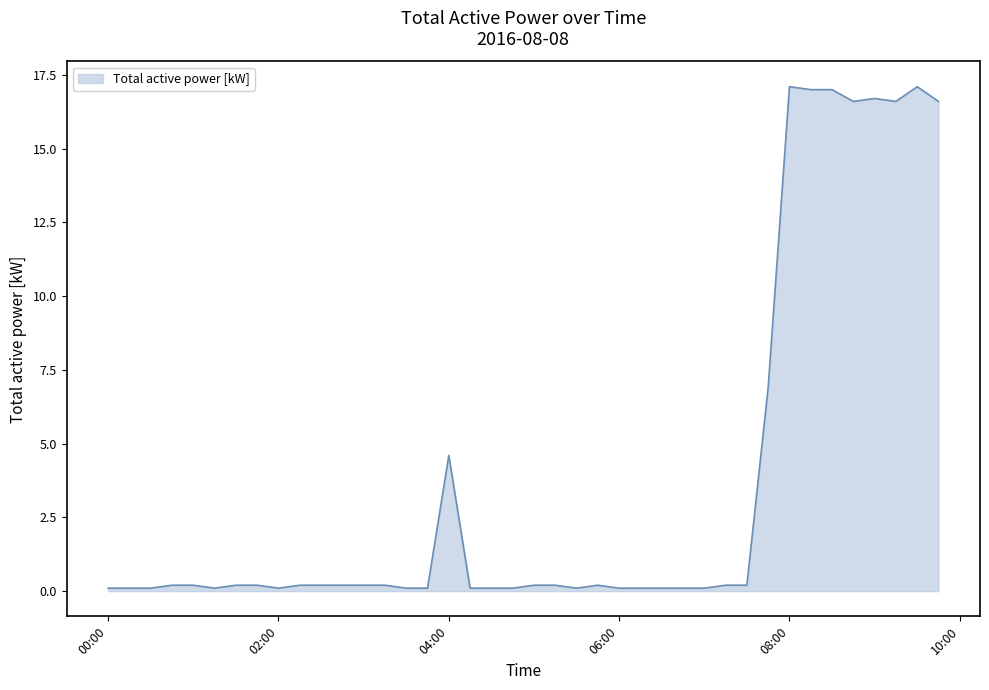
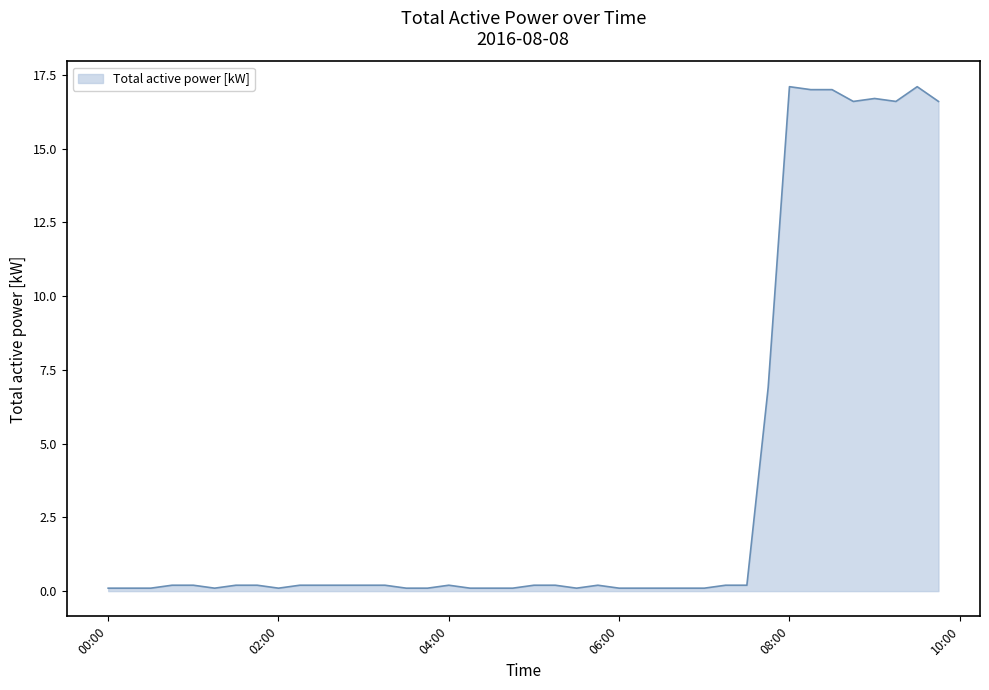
04:00: 4.6 -> 0.2
